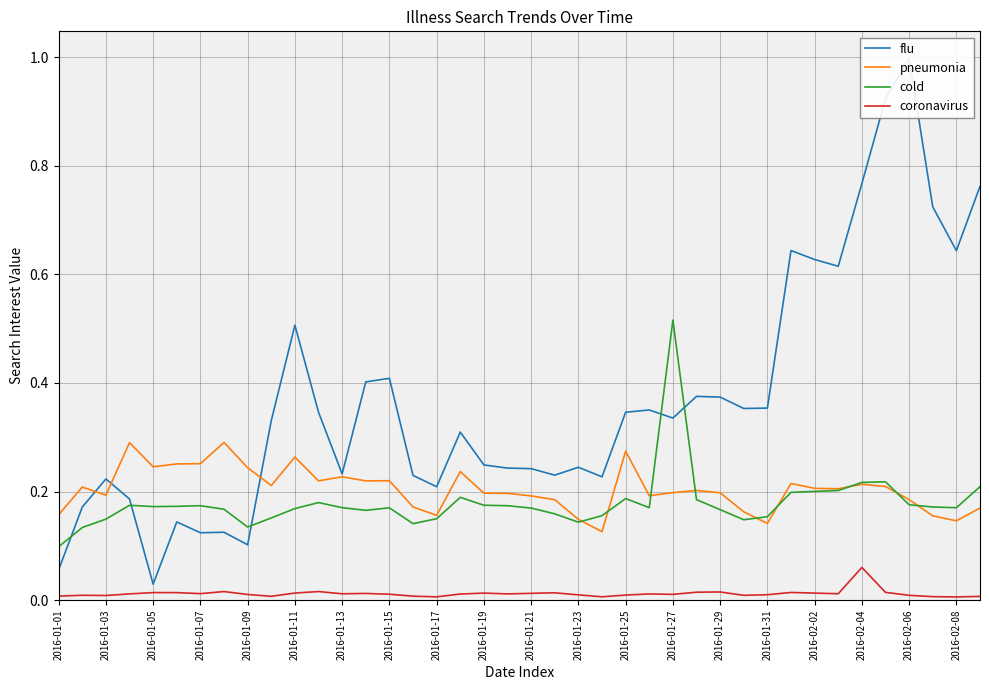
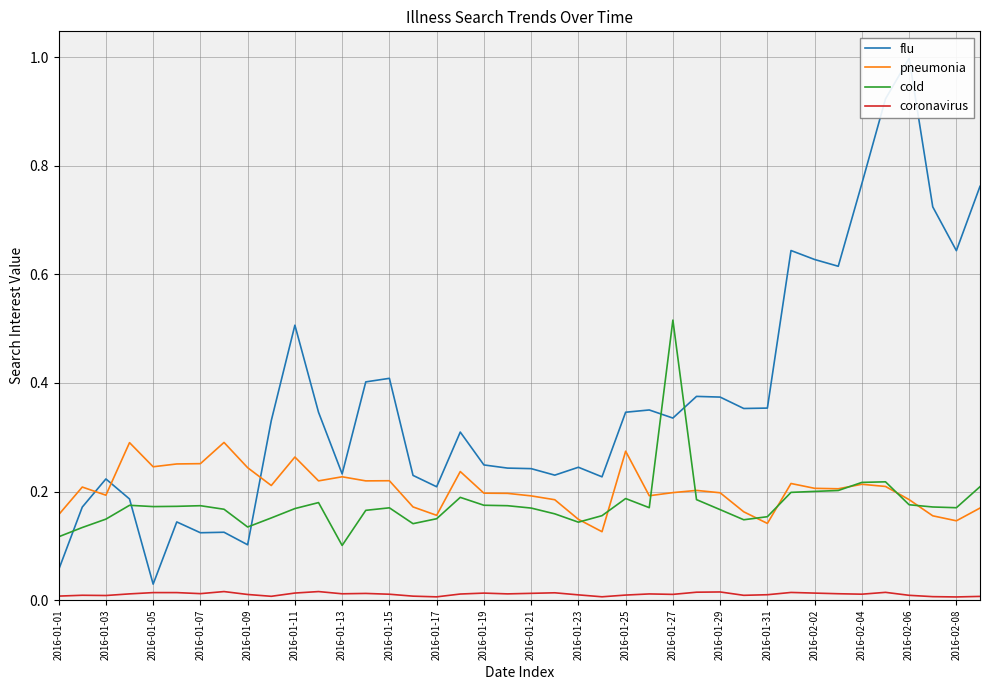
cold, 2016-01-01: 0.10 -> 0.12
cold, 2016-01-13: 0.17 -> 0.10
coronavirus, 2016-02-04: 0.06 -> 0.01
